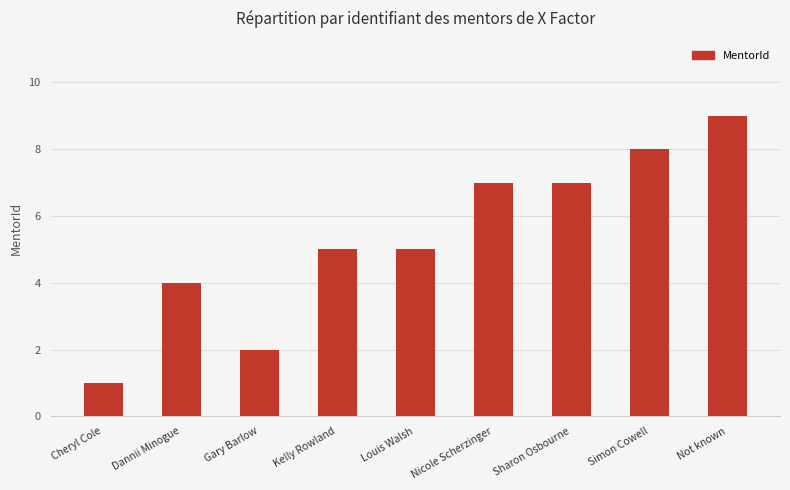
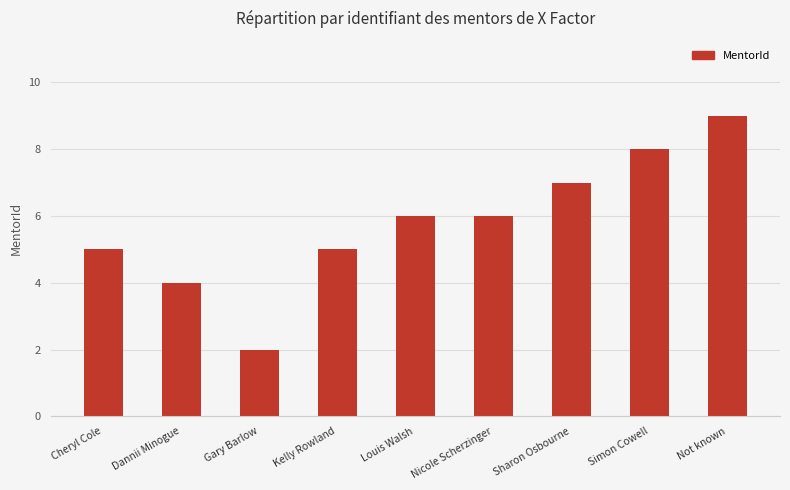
Cheryl Cole: 1 -> 5
Louis Walsh: 5 -> 6
Nicole Scherzinger: 7 -> 6
